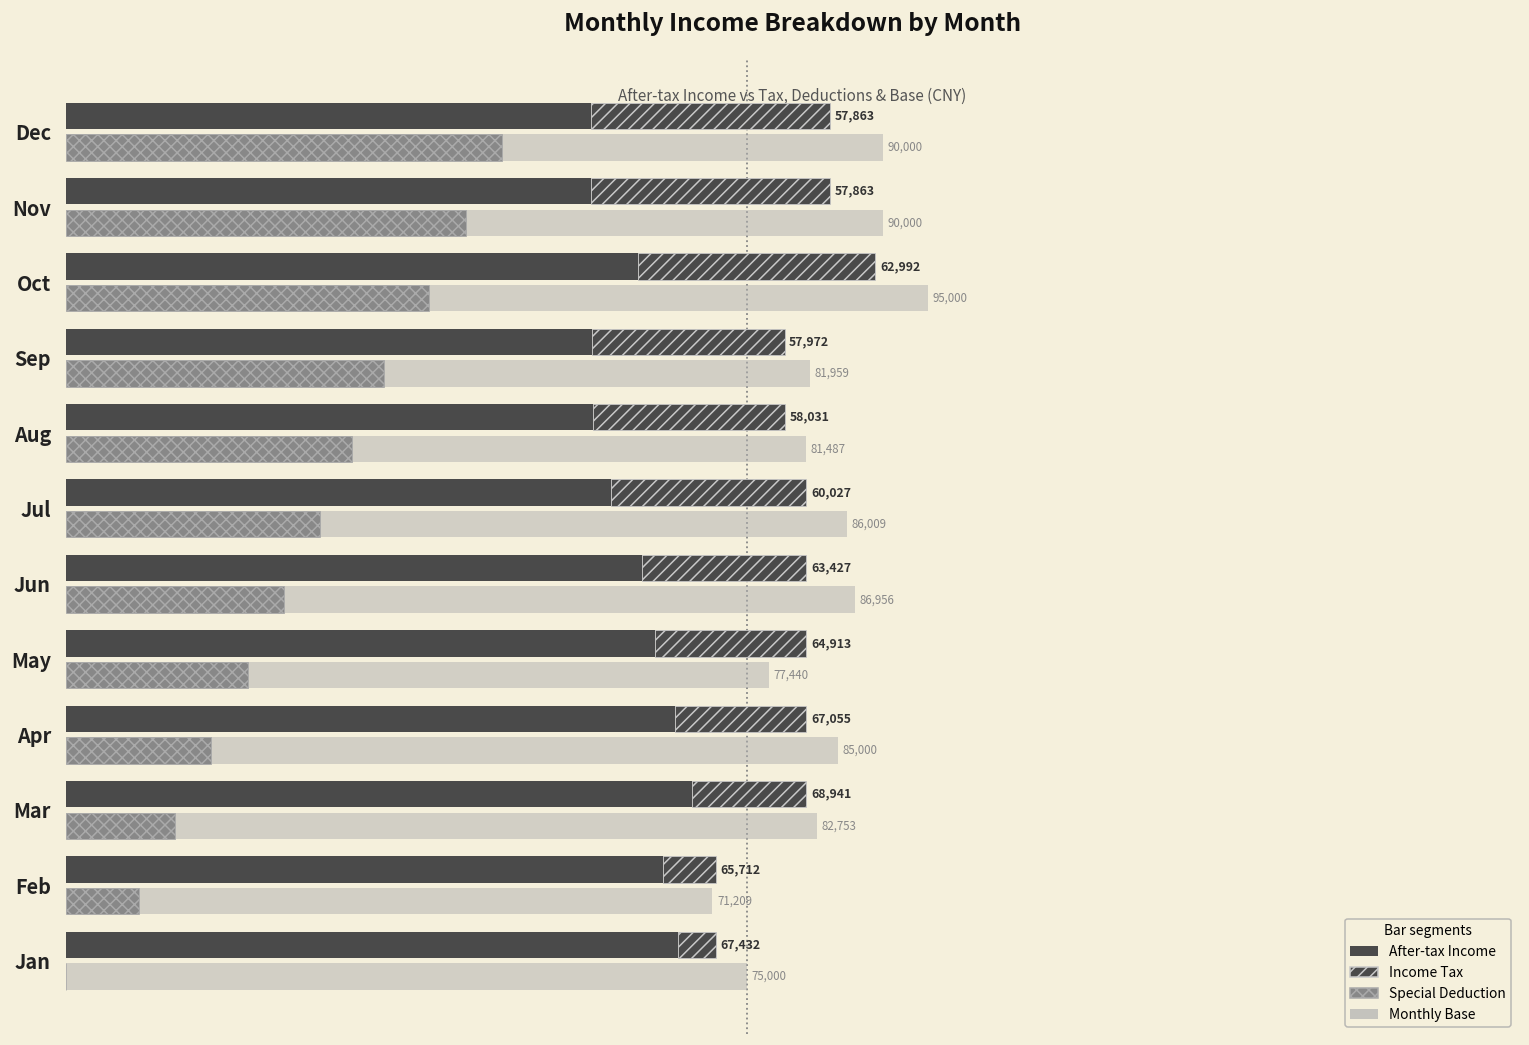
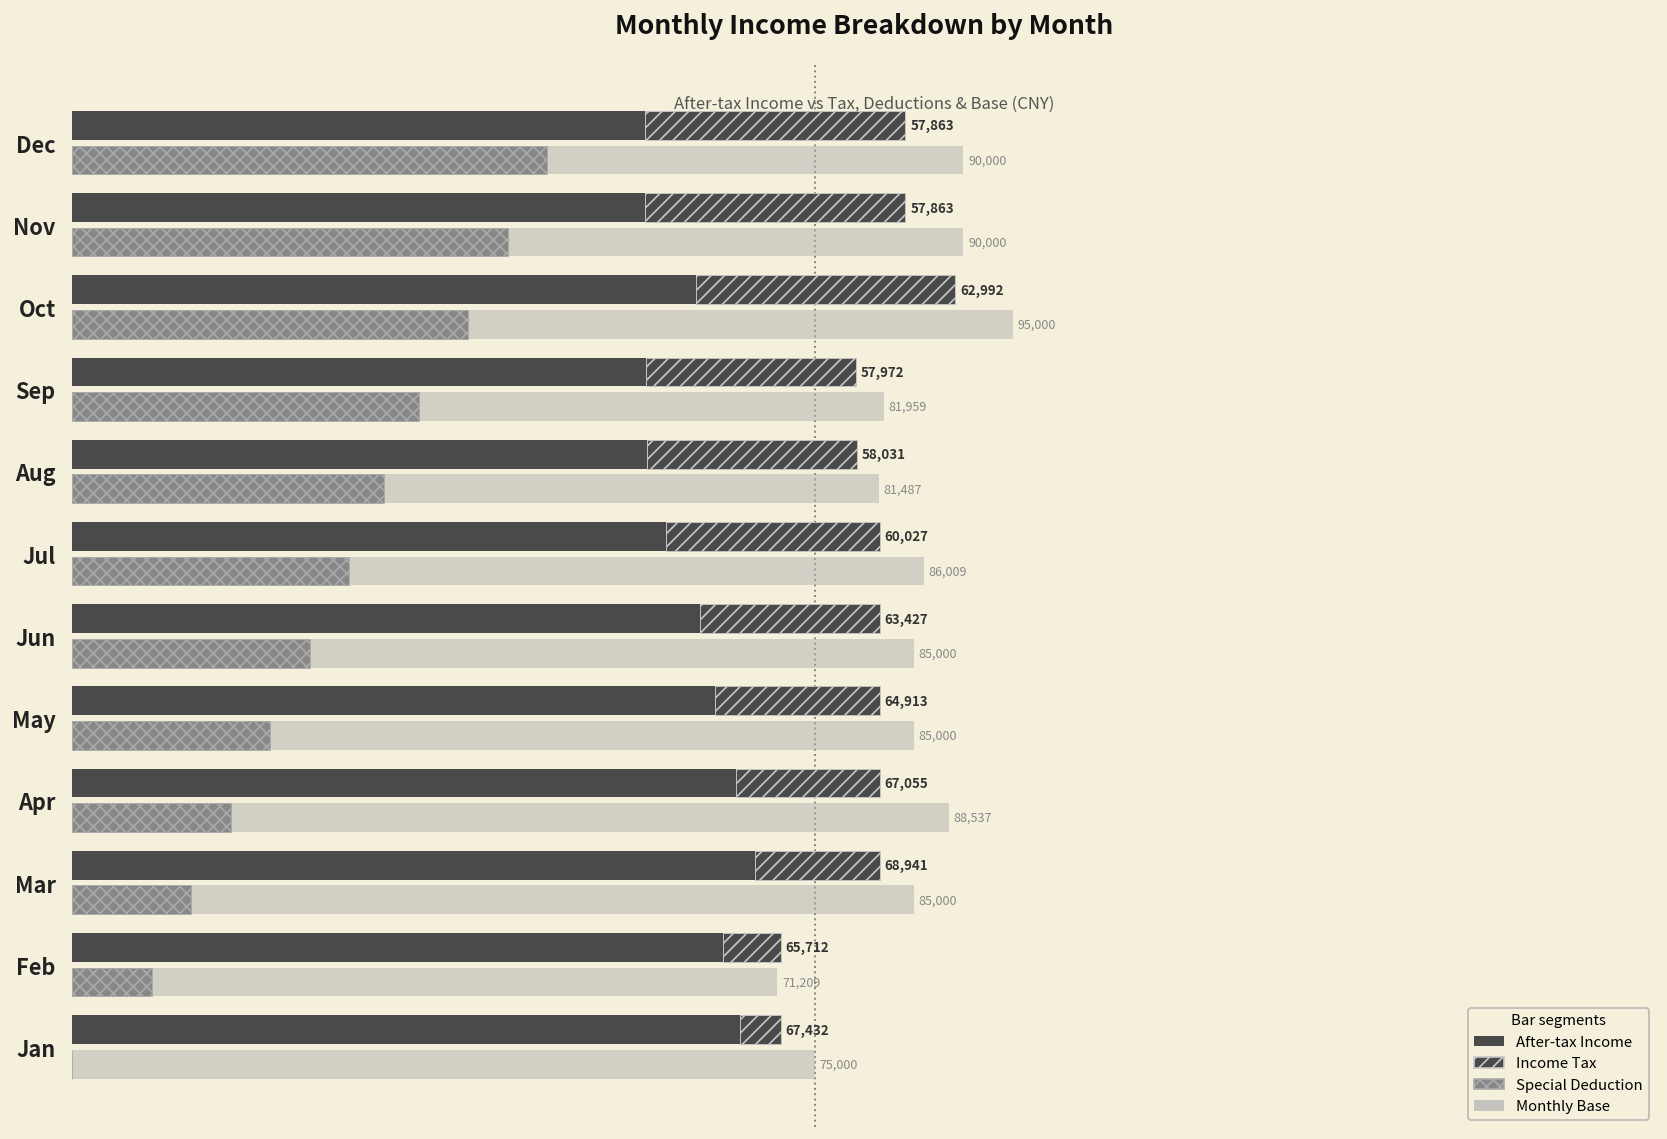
Monthly Base, Jun: 86,956 -> 85,000
Monthly Base, May: 77,440 -> 85,000
Monthly Base, Apr: 85,000 -> 88,537
Monthly Base, Mar: 82,753 -> 85,000
